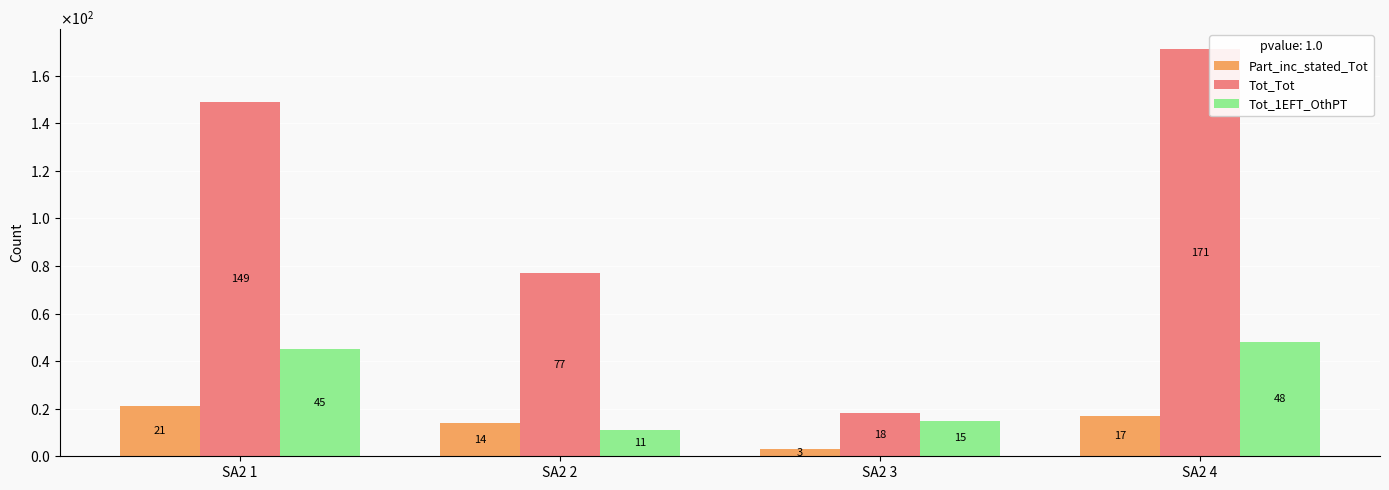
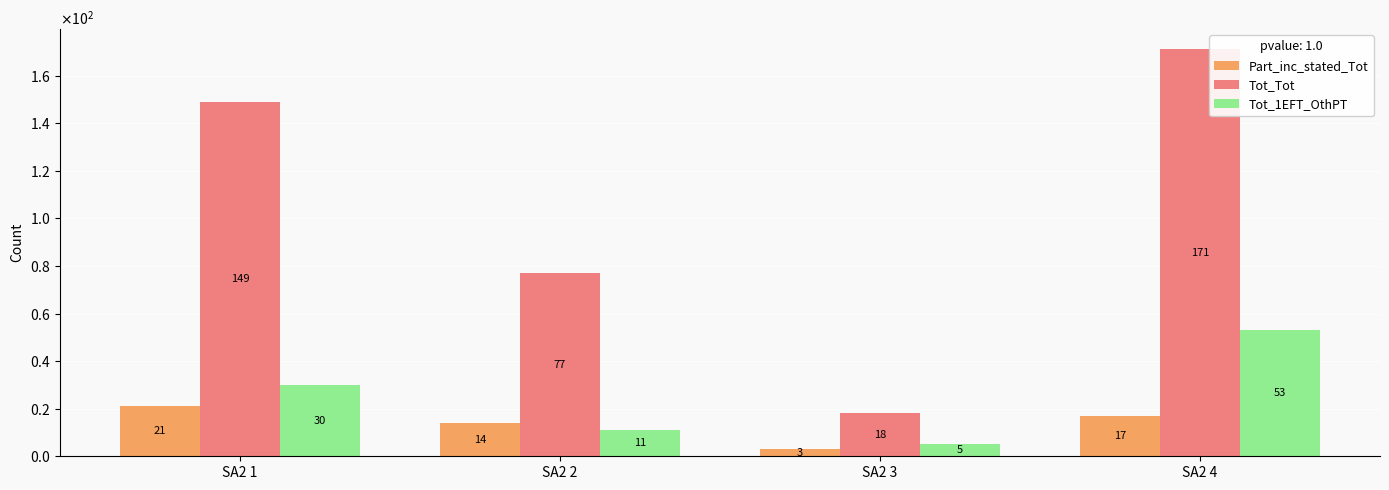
Tot_1EFT_OthPT, SA2 1: 45 -> 30
Tot_1EFT_OthPT, SA2 3: 15 -> 5
Tot_1EFT_OthPT, SA2 4: 48 -> 53
